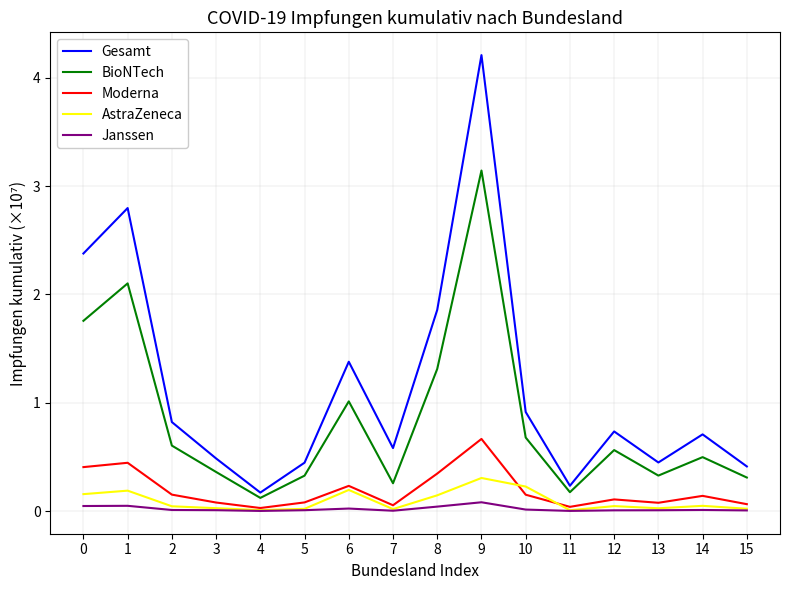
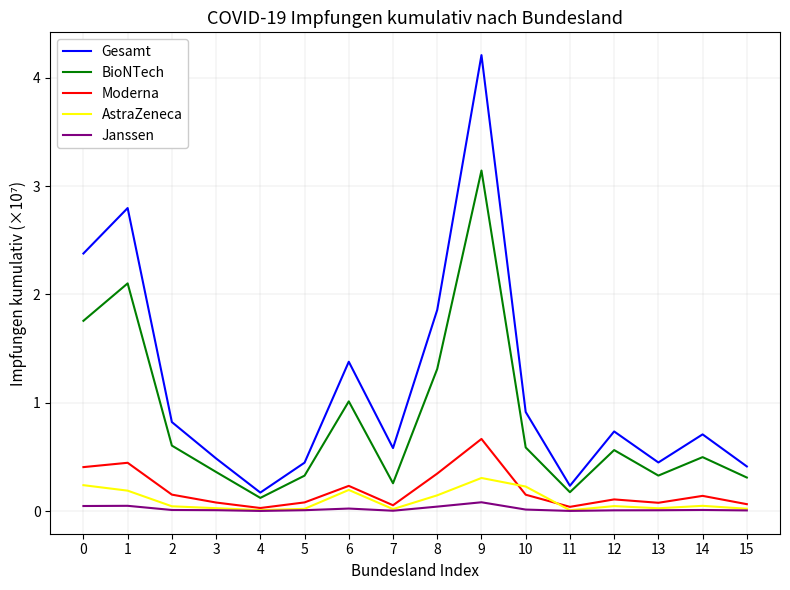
AstraZeneca, 0: 0.16 -> 0.24
BioNTech, 10: 0.68 -> 0.59
